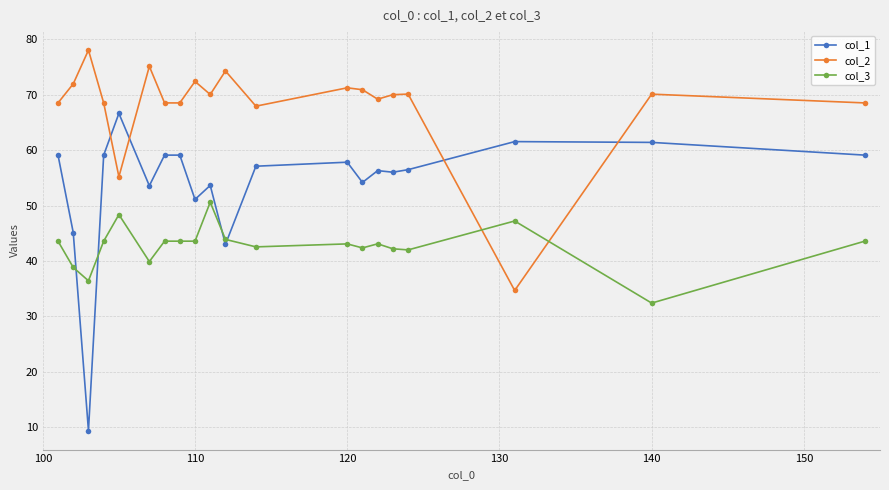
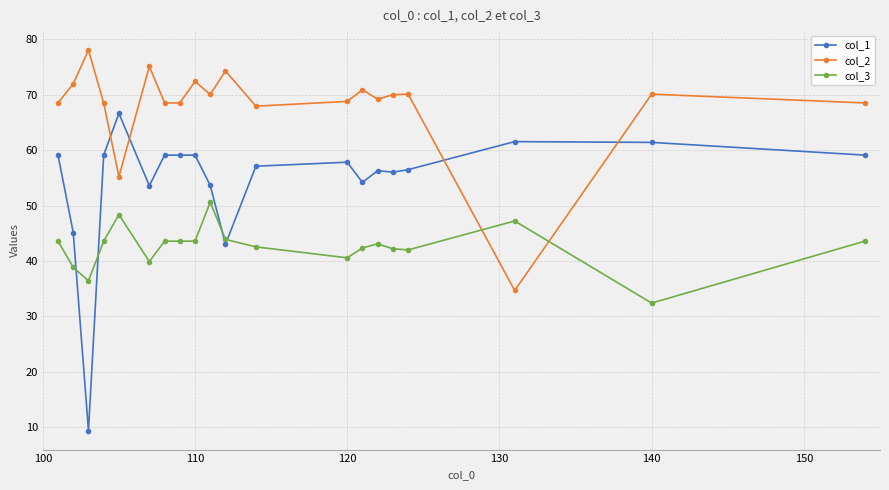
col_1, 110: 51 -> 59
col_2, 120: 71 -> 69
col_3, 120: 43 -> 41
